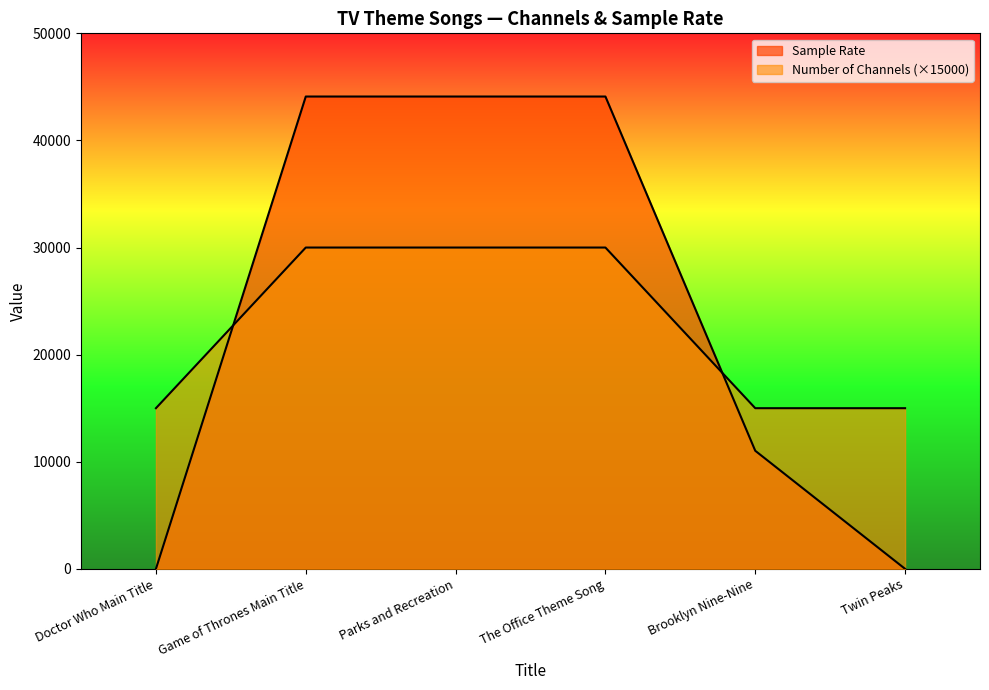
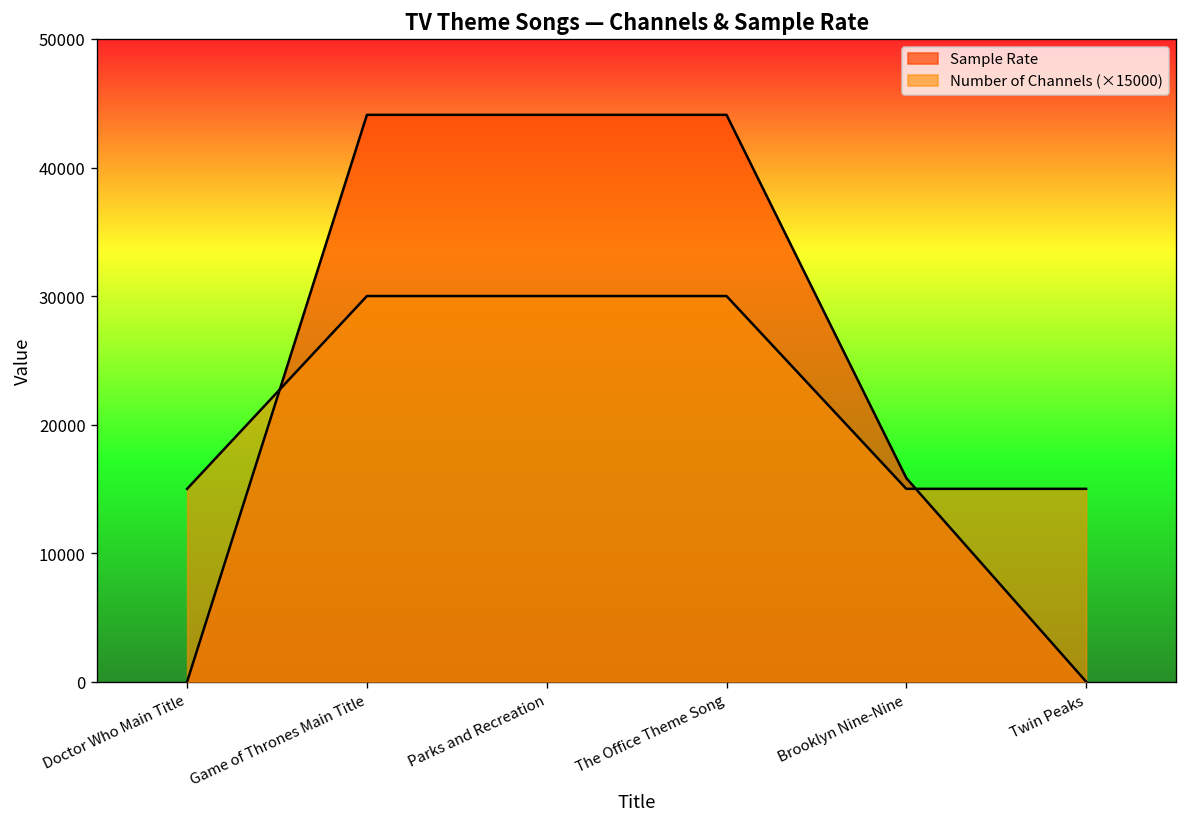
Sample Rate, Brooklyn Nine-Nine: 11000 -> 15800
